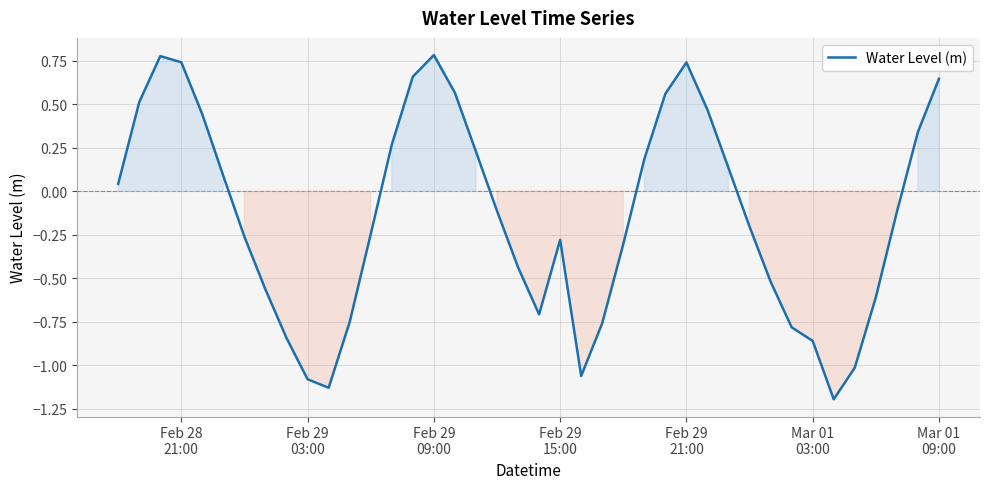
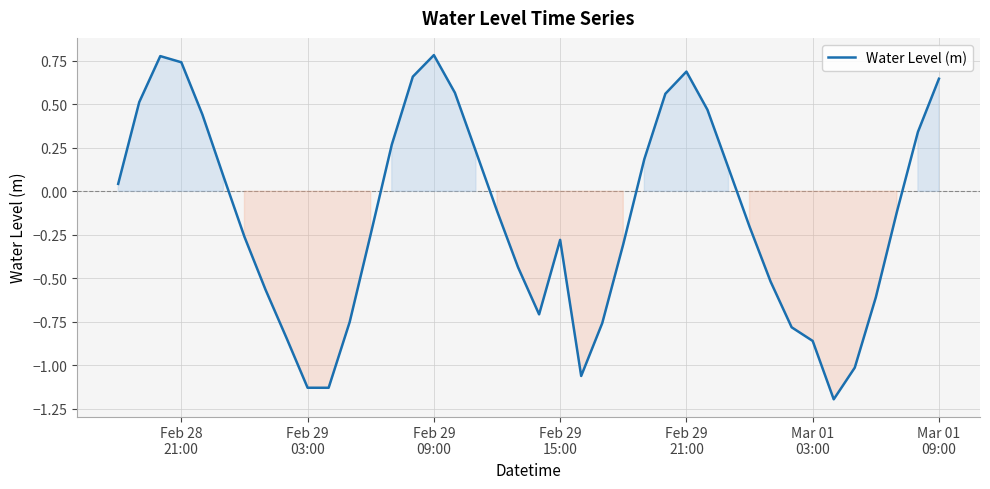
Feb 29 03:00: -1.08 -> -1.13
Feb 29 21:00: 0.74 -> 0.69
